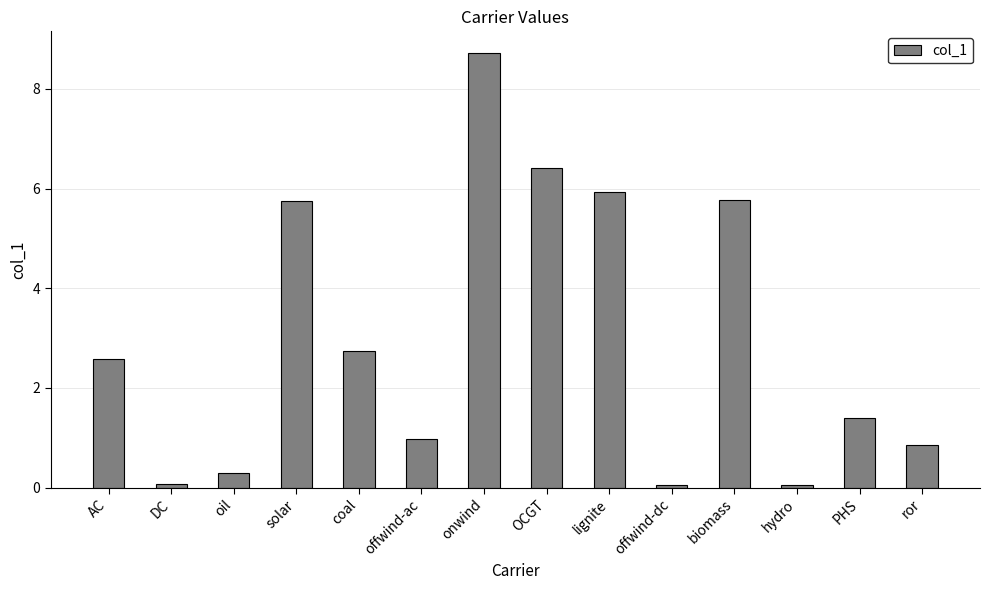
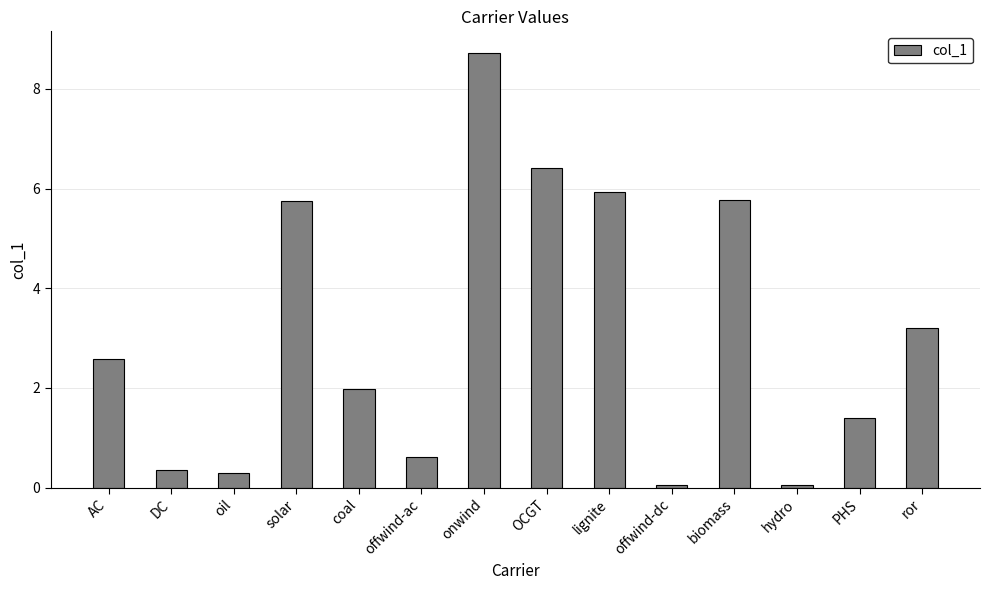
DC: 0.1 -> 0.3
coal: 2.8 -> 2.0
offwind-ac: 1.0 -> 0.6
ror: 0.9 -> 3.2
